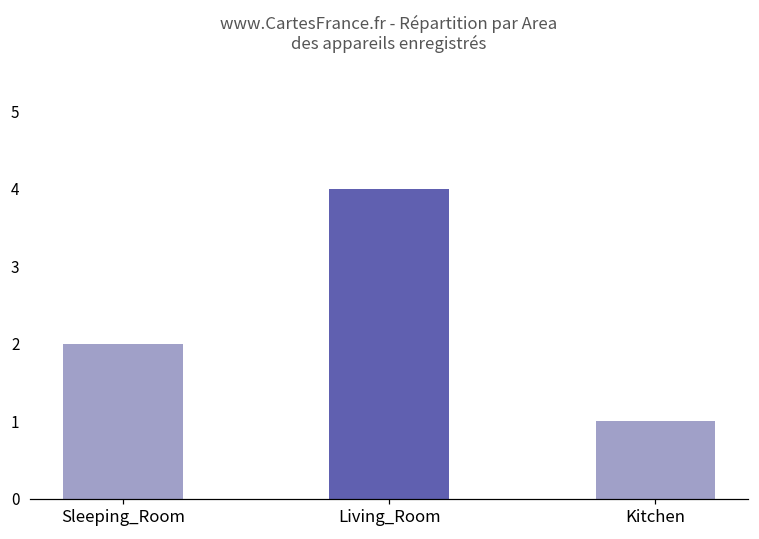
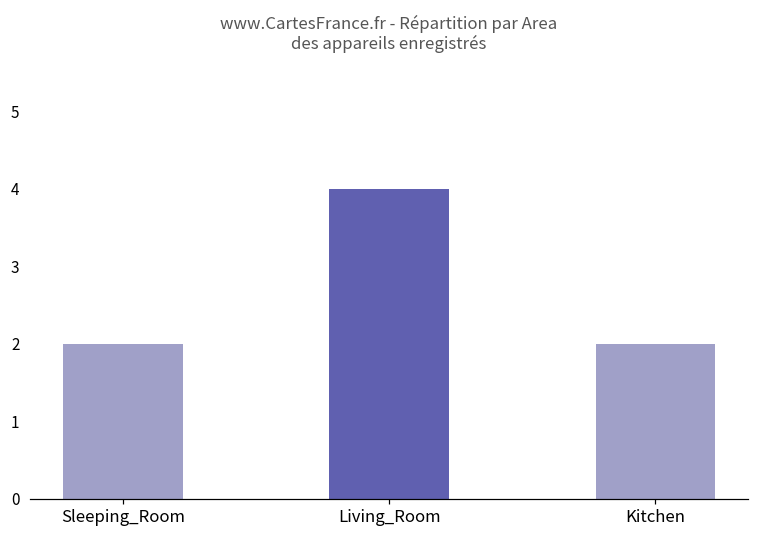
Kitchen: 1 -> 2
